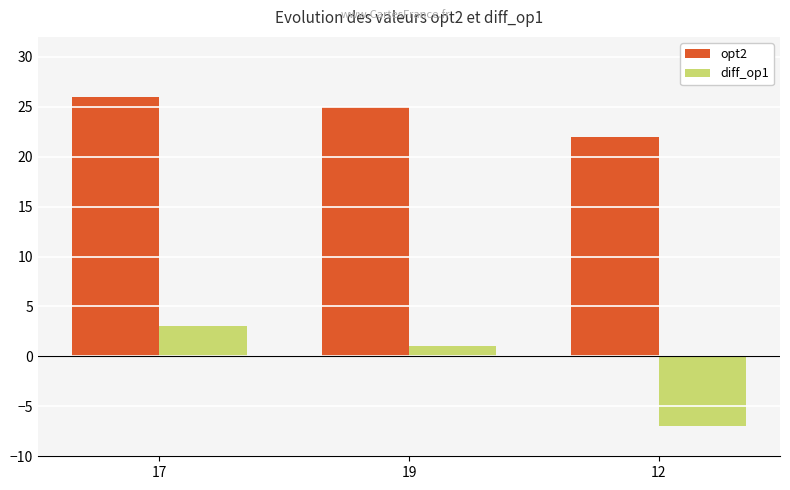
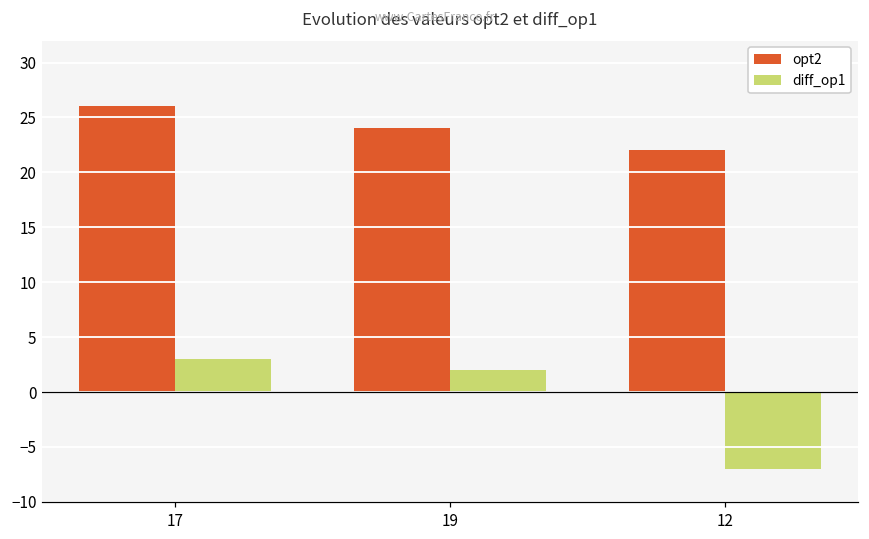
opt2, 19: 25 -> 24
diff_op1, 19: 1 -> 2
